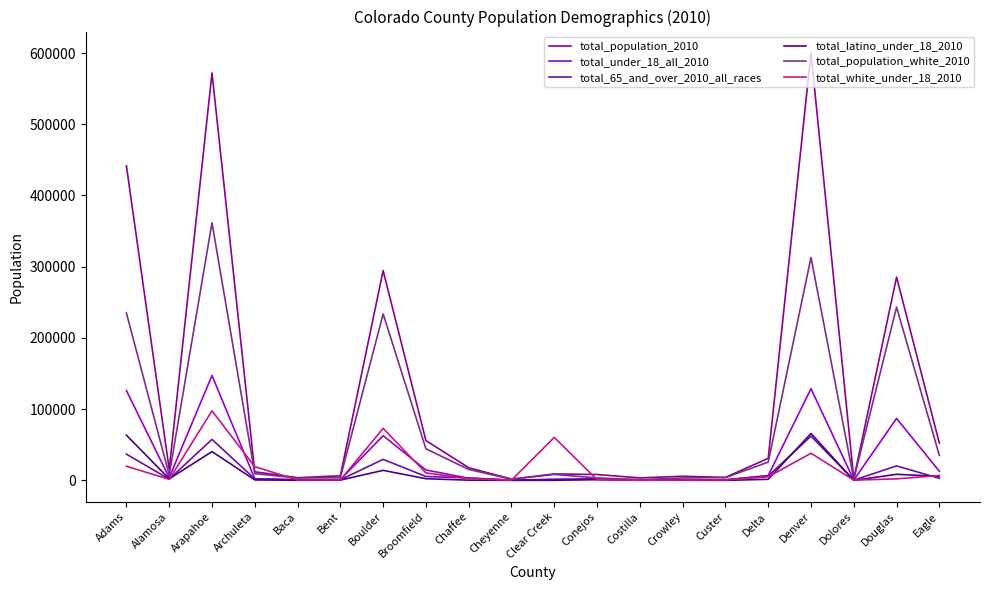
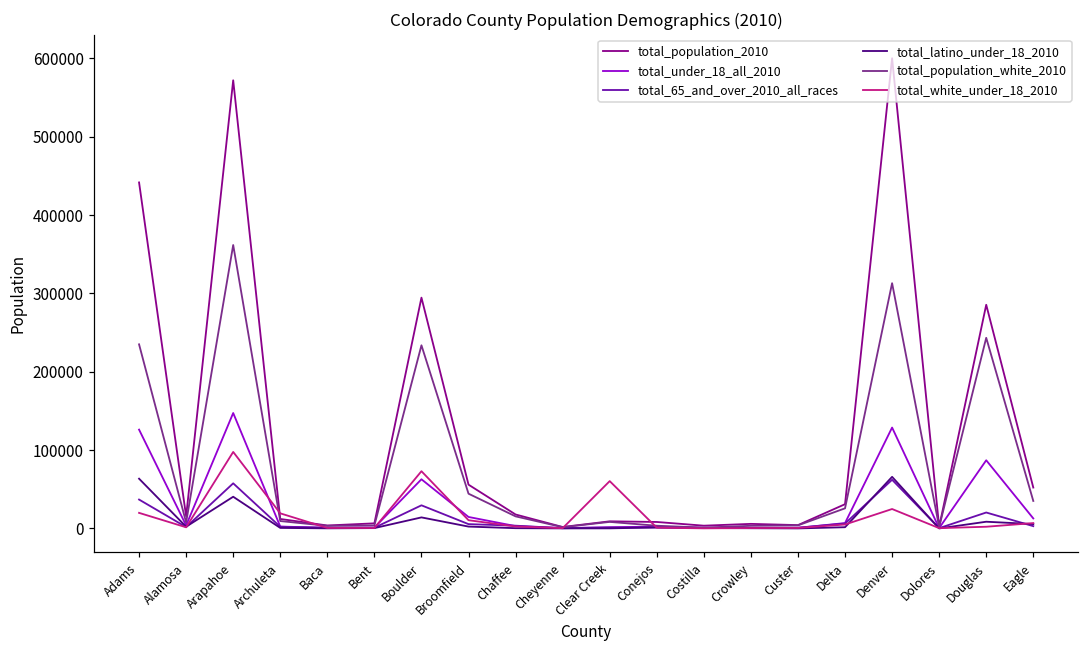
total_white_under_18_2010, Denver: 40000 -> 20000
